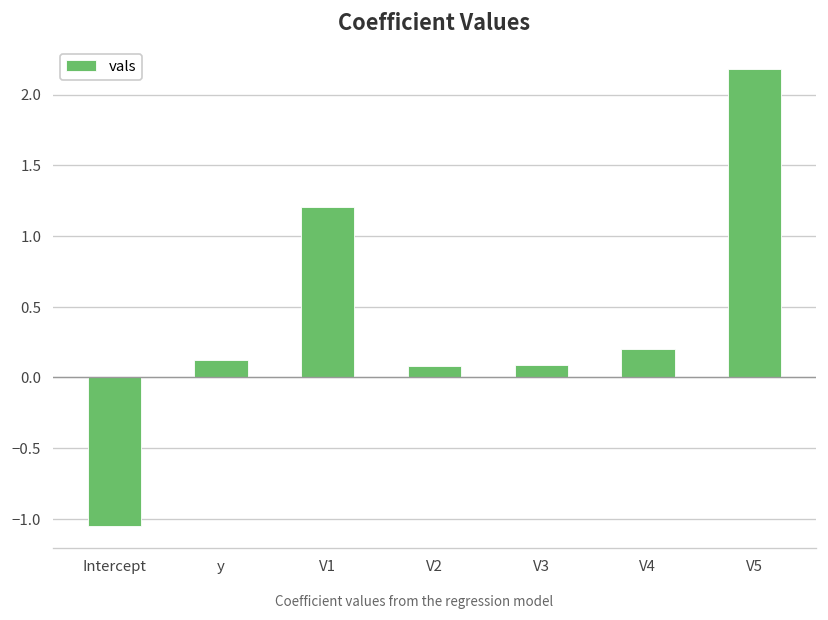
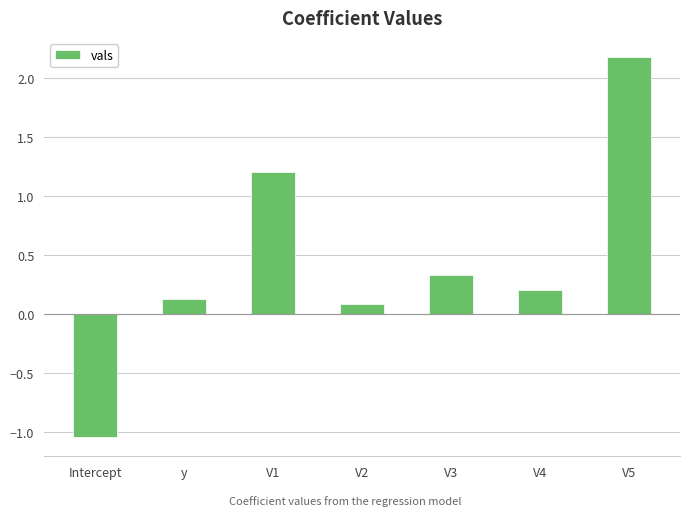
V3: 0.09 -> 0.33
